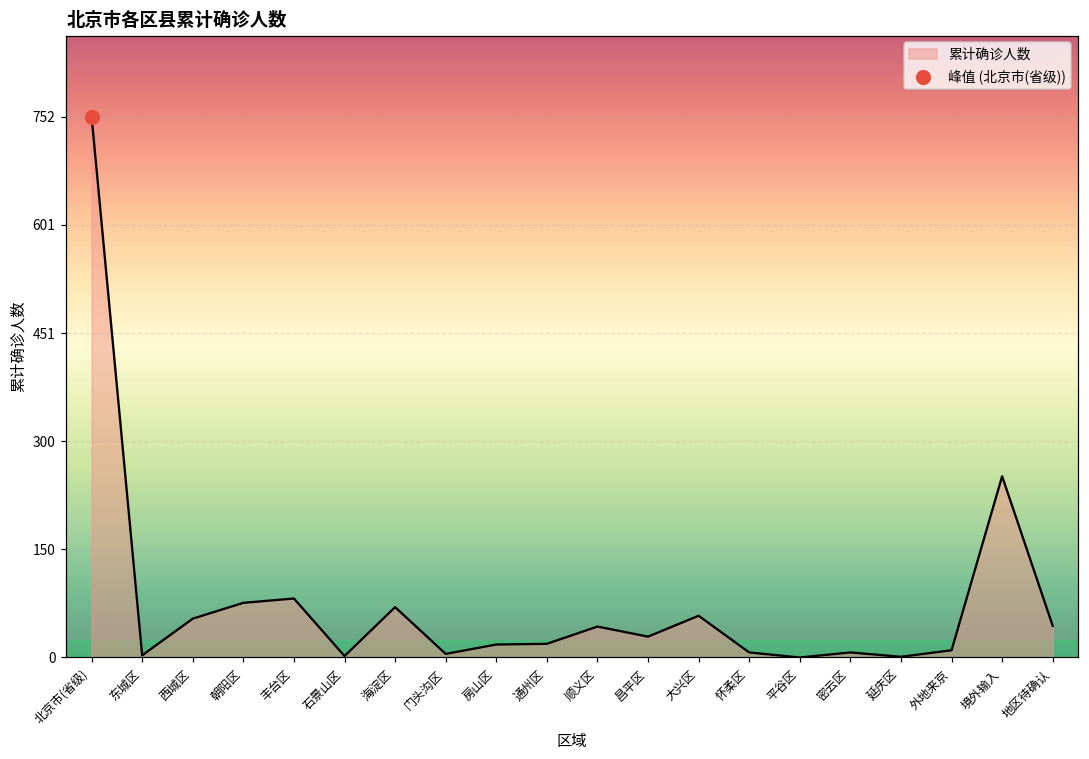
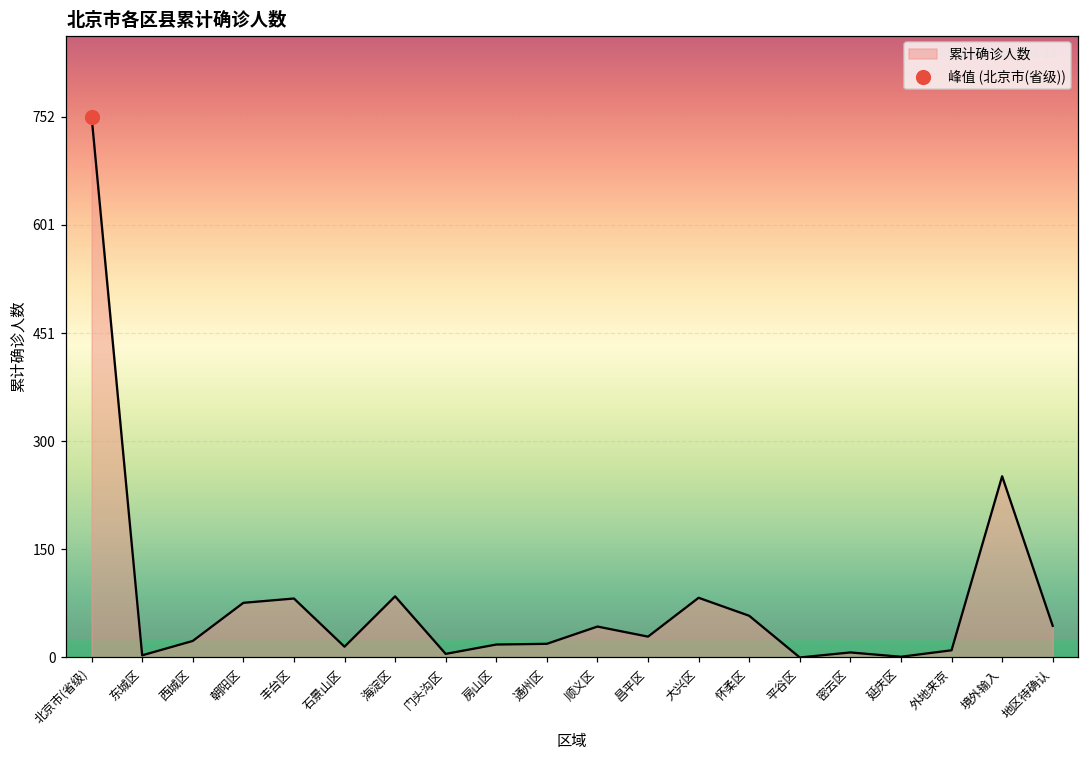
累计确诊人数, 西城区: 50 -> 20
累计确诊人数, 石景山区: 0 -> 20
累计确诊人数, 海淀区: 70 -> 90
累计确诊人数, 大兴区: 60 -> 80
累计确诊人数, 怀柔区: 10 -> 60
